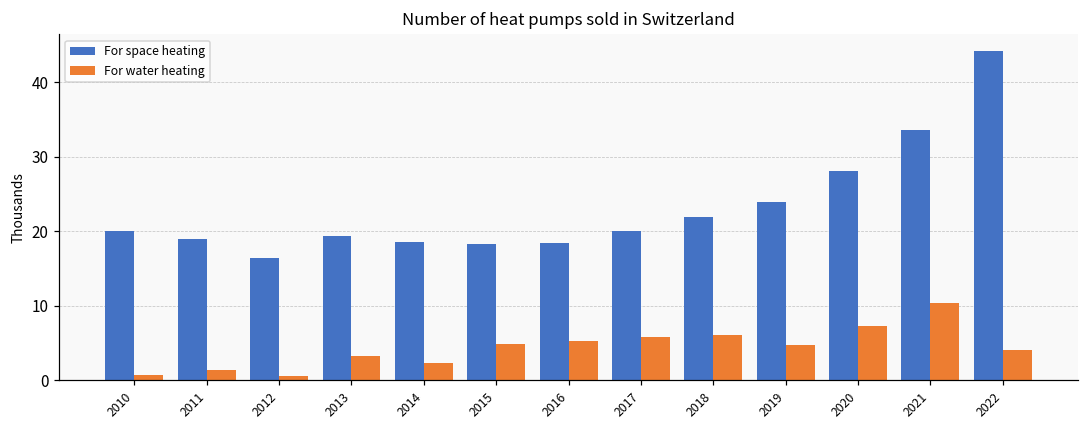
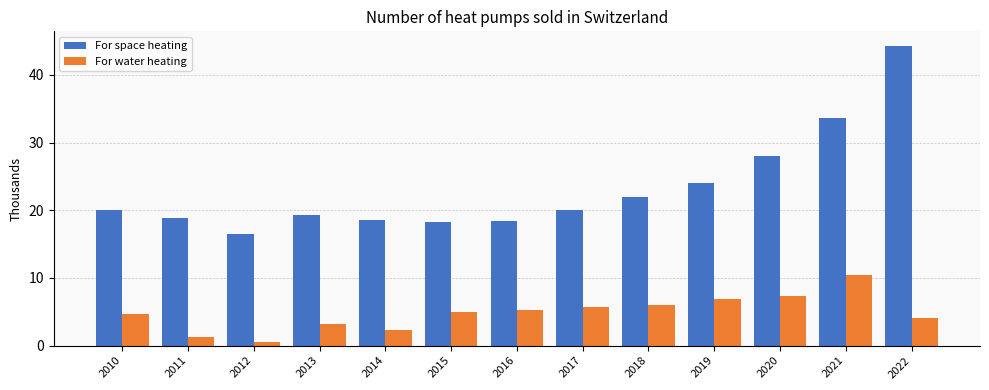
For water heating, 2010: 1 -> 5
For water heating, 2019: 5 -> 7
